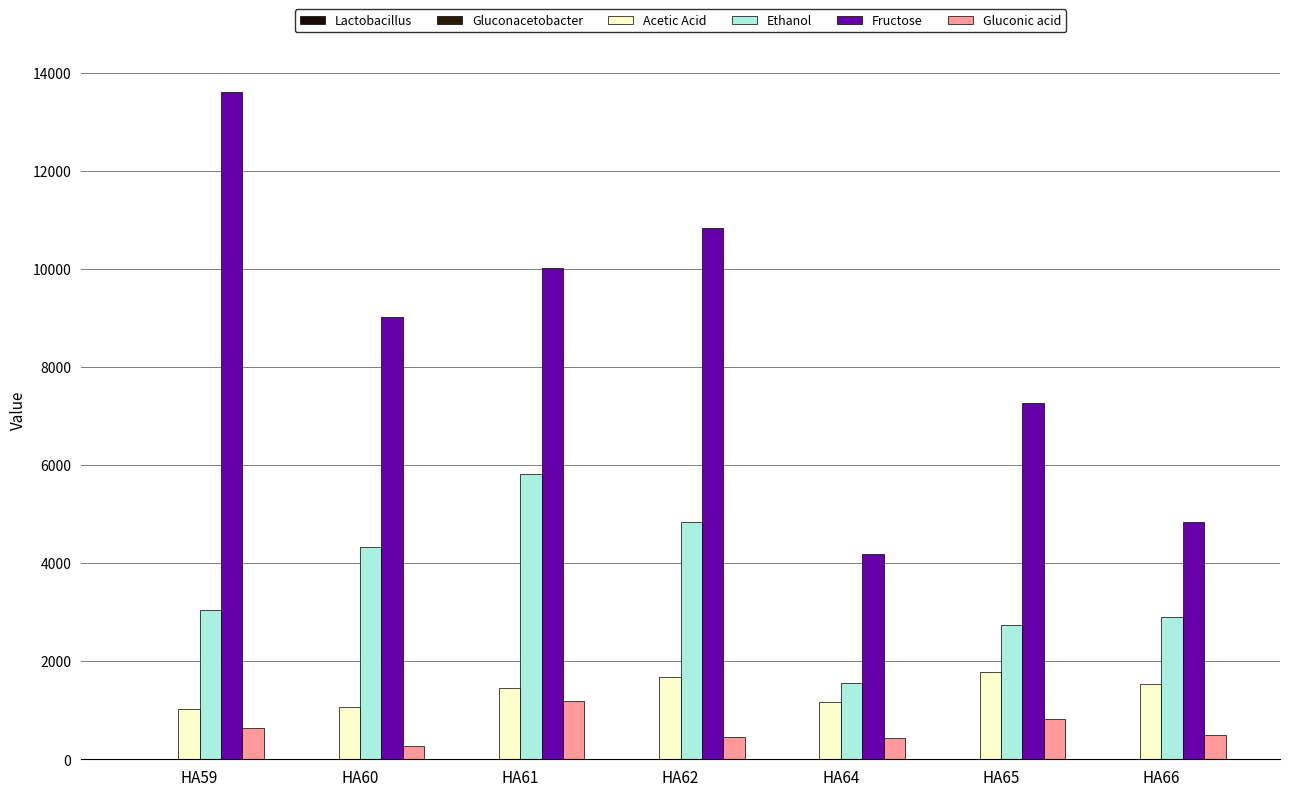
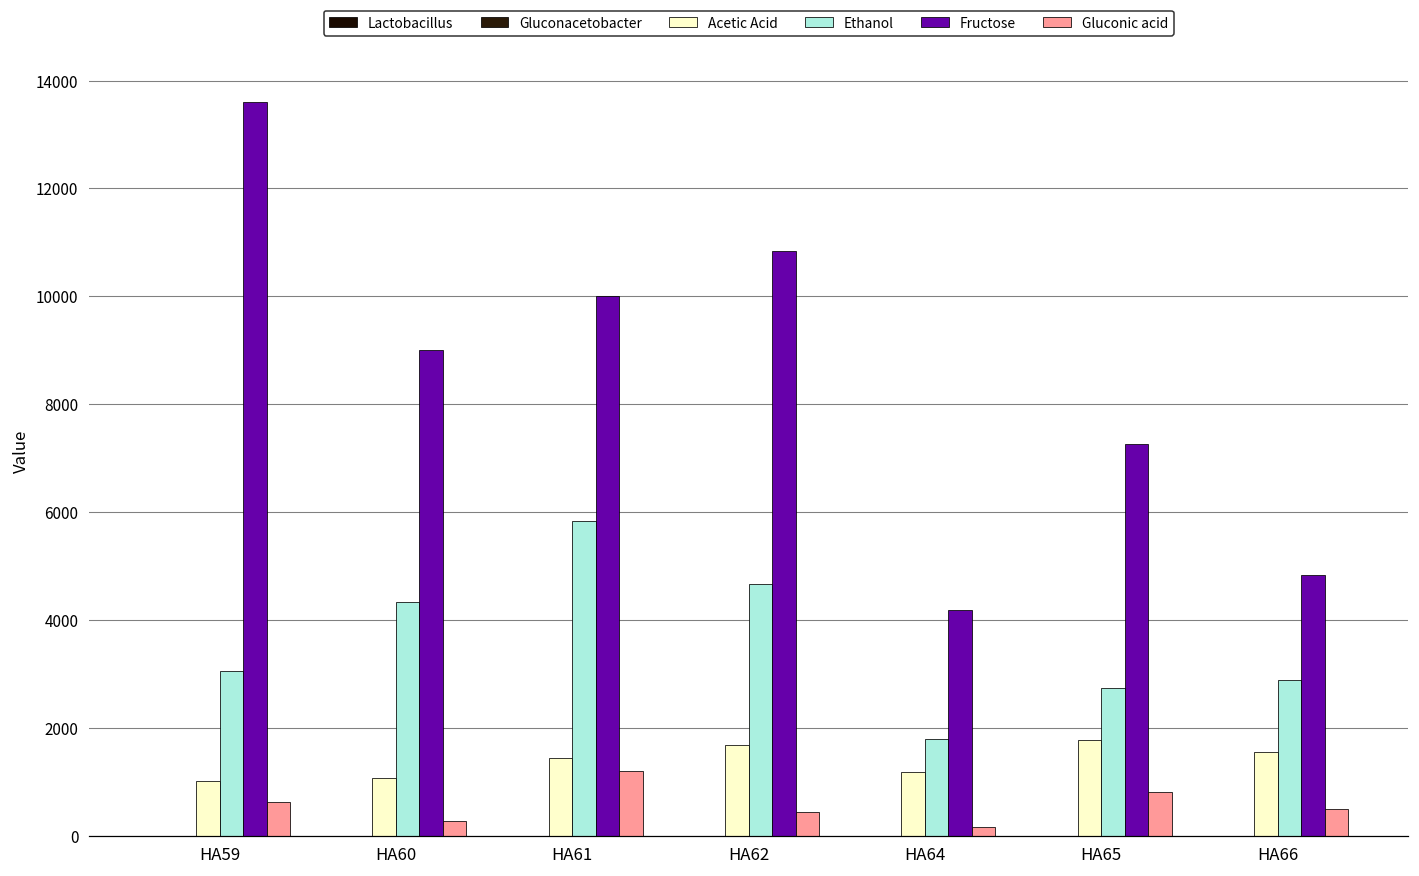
Ethanol, HA62: 4800 -> 4700
Ethanol, HA64: 1500 -> 1800
Gluconic acid, HA64: 400 -> 200
